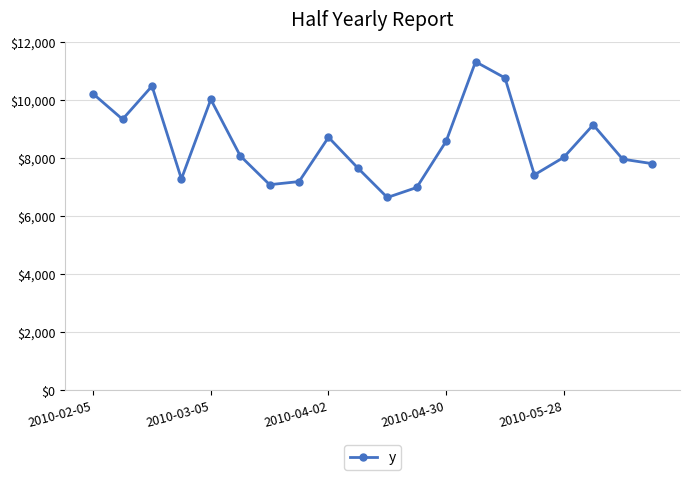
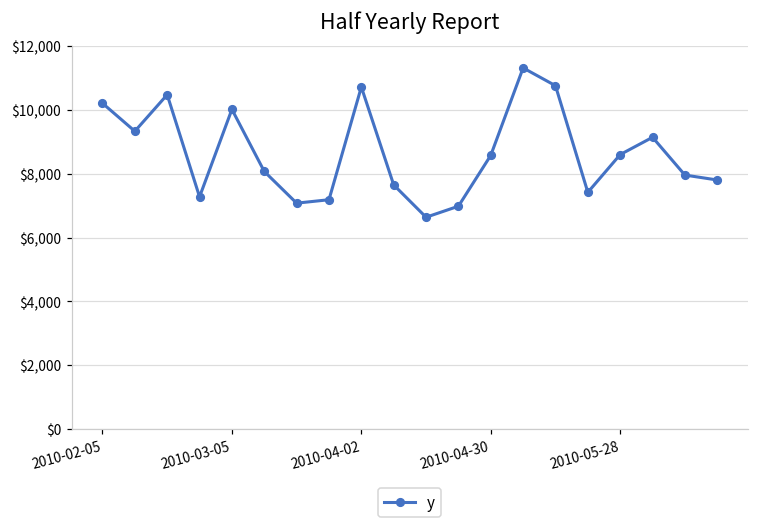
2010-04-02: $8,700 -> $10,700
2010-05-28: $8,000 -> $8,600
